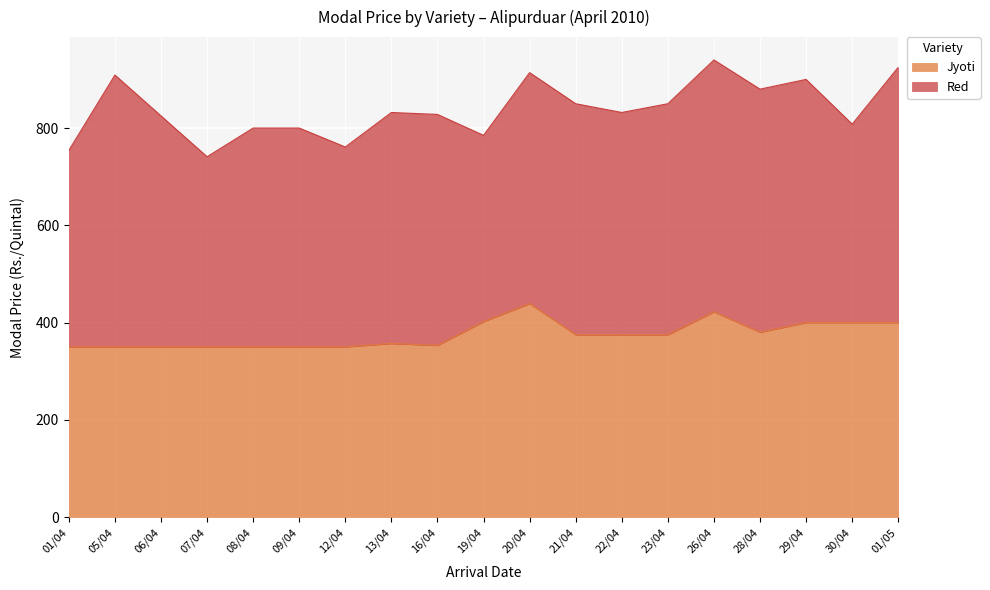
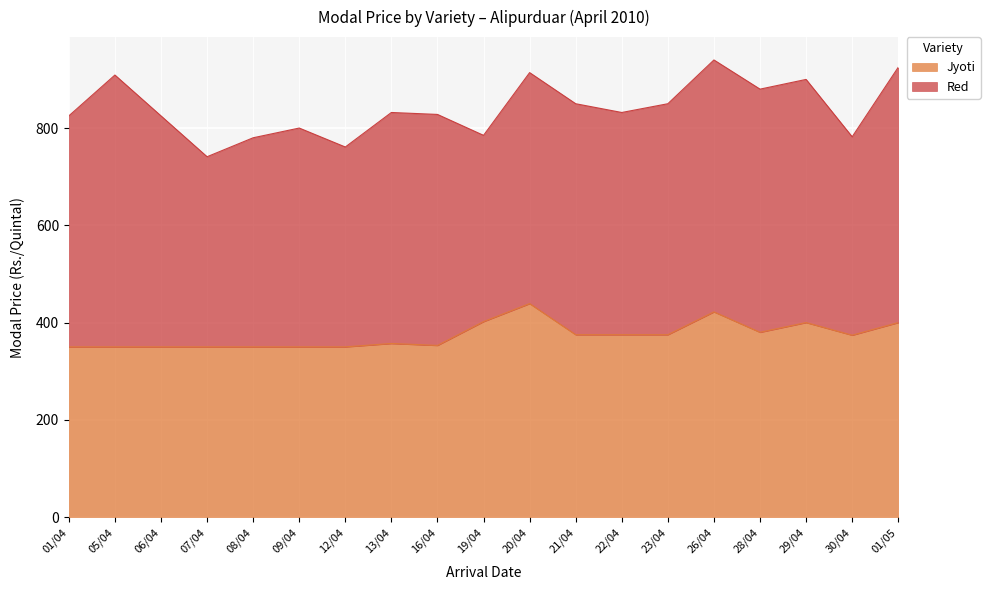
Red, 01/04: 400 -> 480
Red, 08/04: 450 -> 430
Jyoti, 30/04: 400 -> 370
